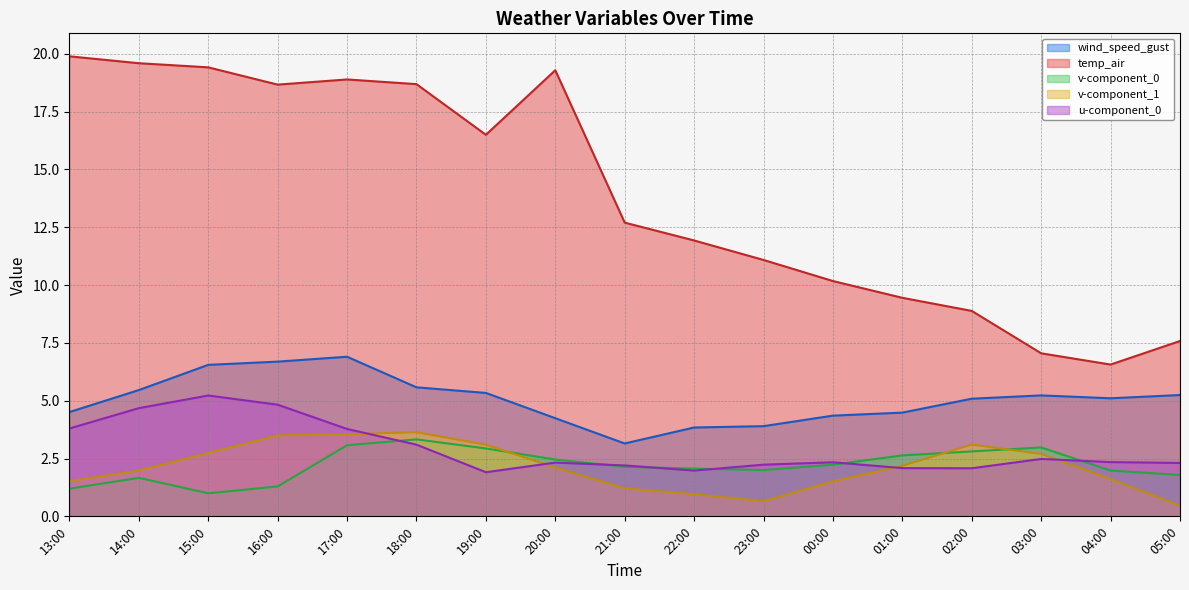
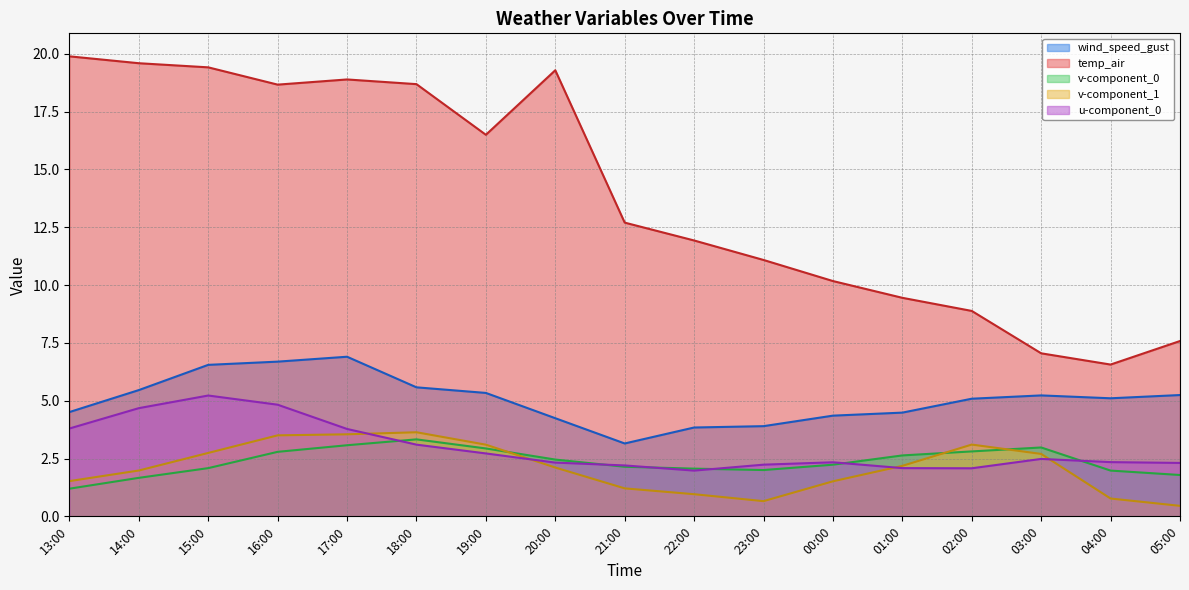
v-component_0, 15:00: 1.0 -> 2.1
v-component_0, 16:00: 1.3 -> 2.8
u-component_0, 19:00: 1.9 -> 2.7
v-component_1, 04:00: 1.6 -> 0.8
